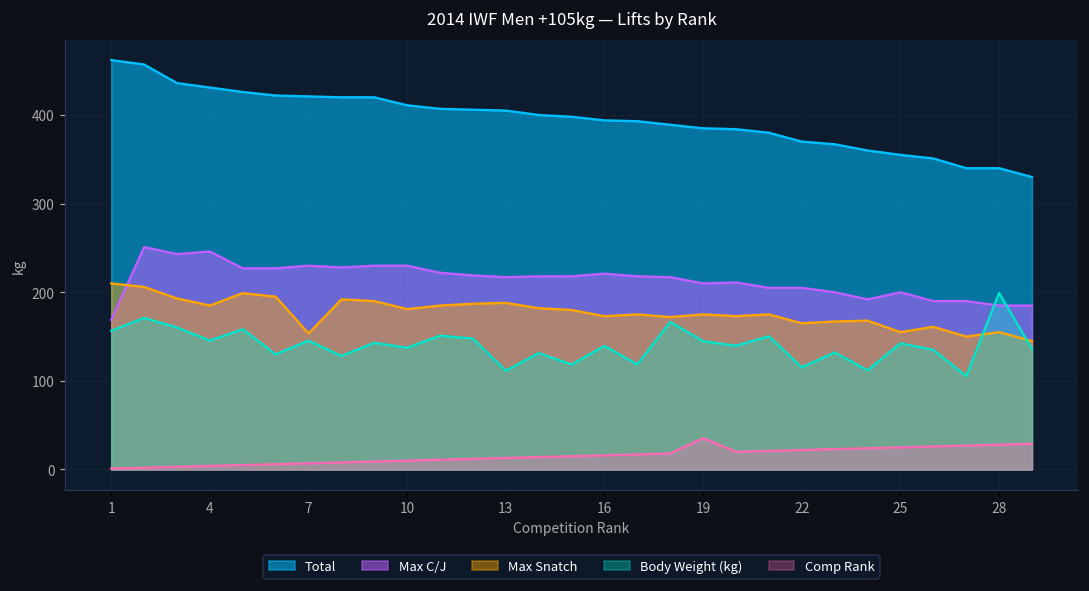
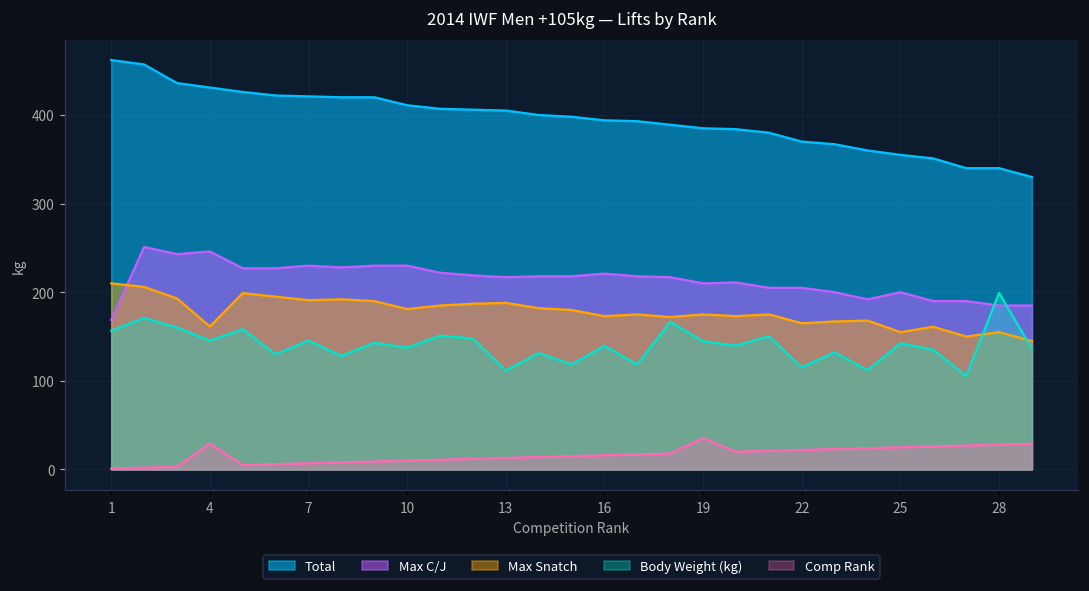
Max Snatch, 4: 190 -> 160
Comp Rank, 4: 0 -> 30
Max Snatch, 7: 150 -> 190
